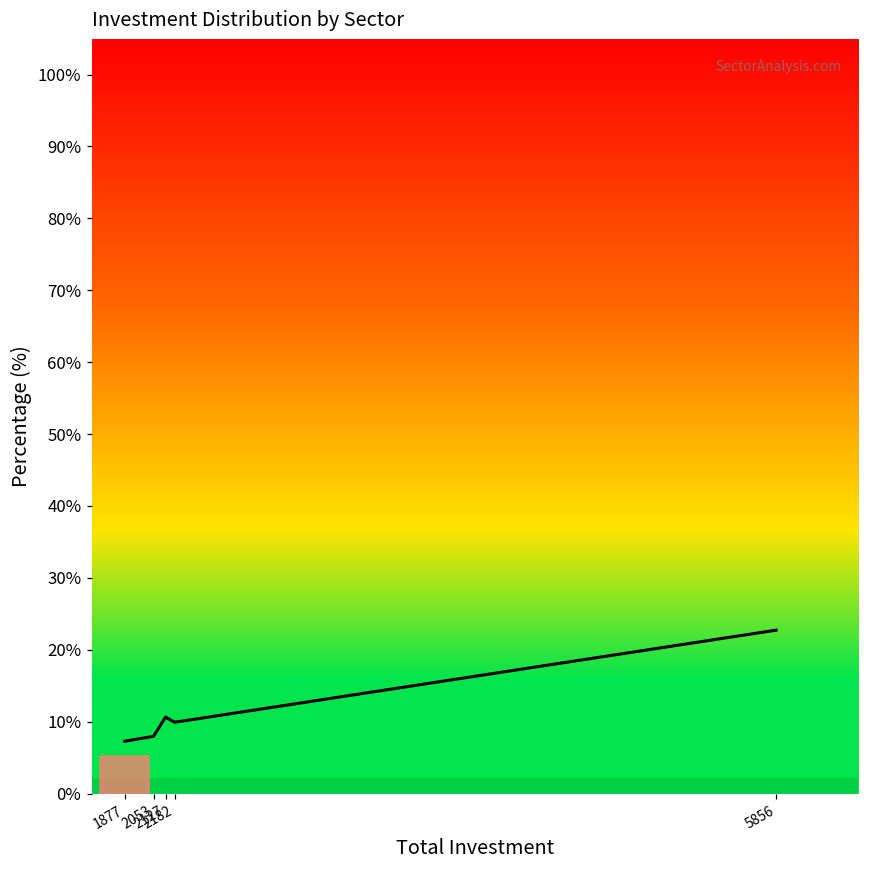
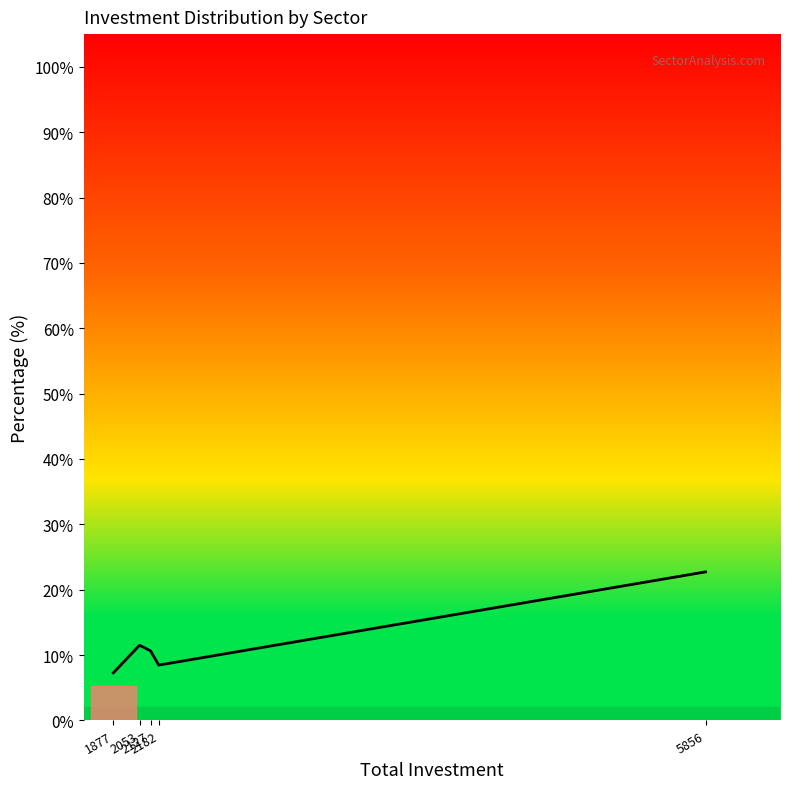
2053: 8% -> 12%
2182: 10% -> 8%
